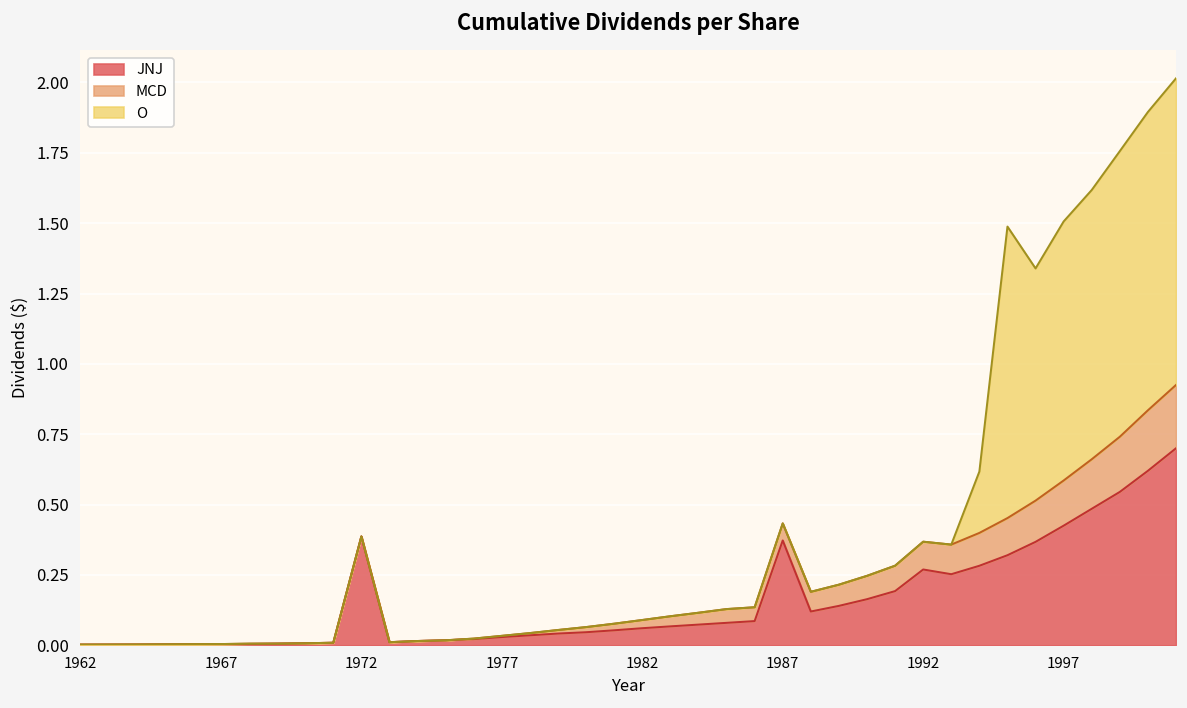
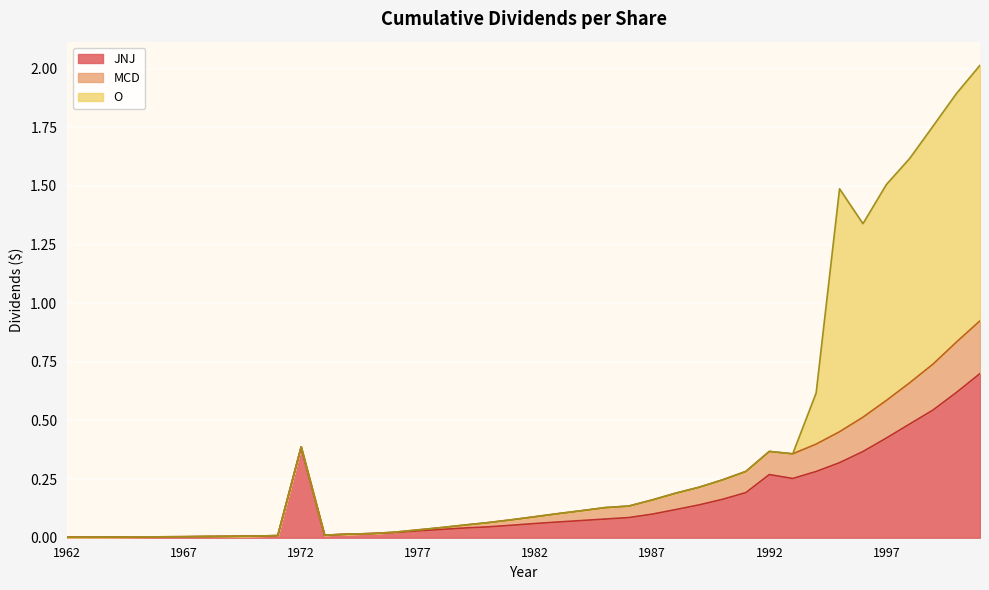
JNJ, 1987: 0.37 -> 0.10
